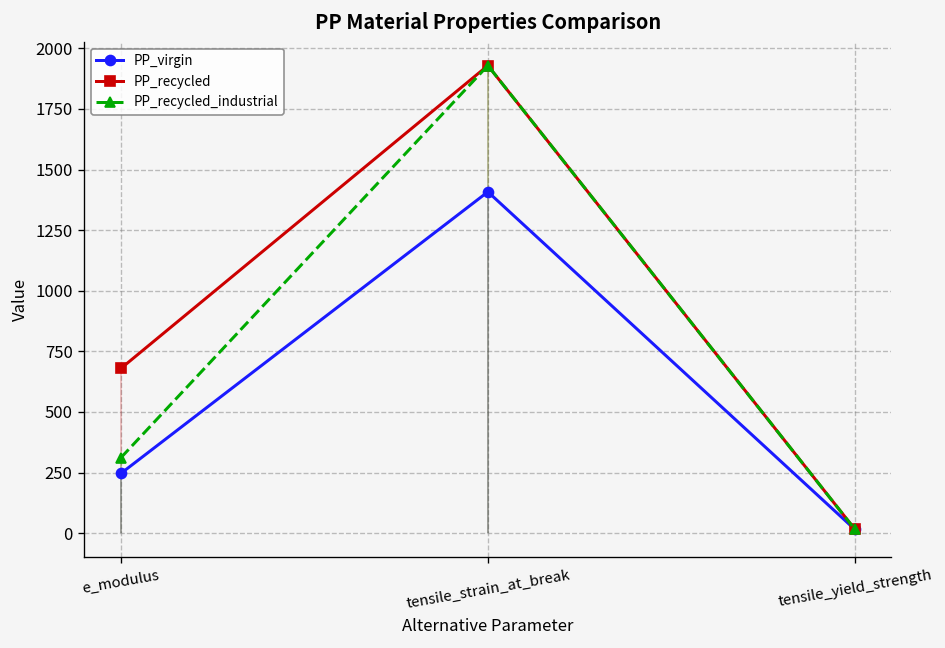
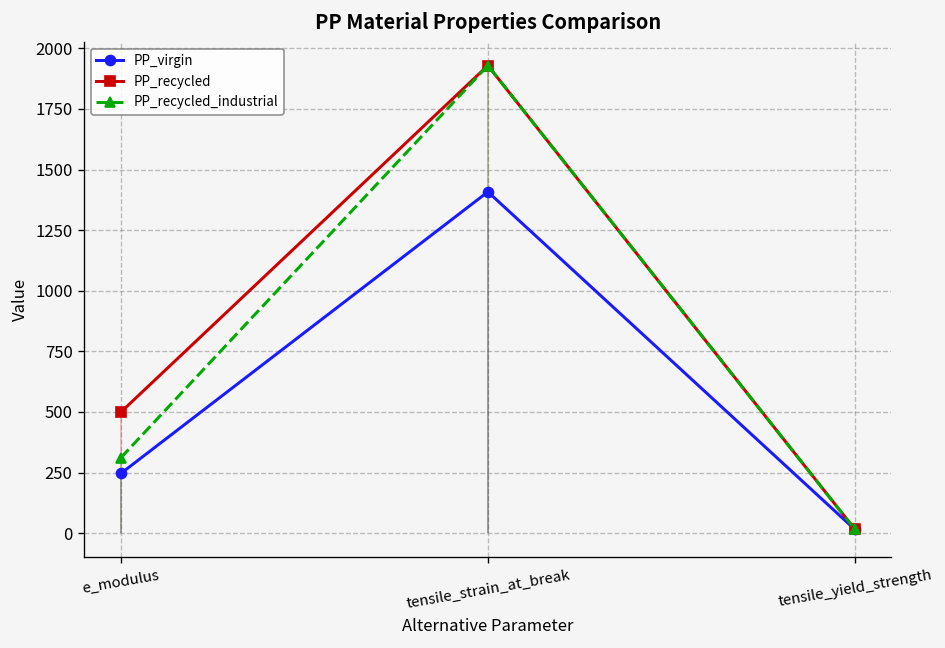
PP_recycled, e_modulus: 680 -> 500
